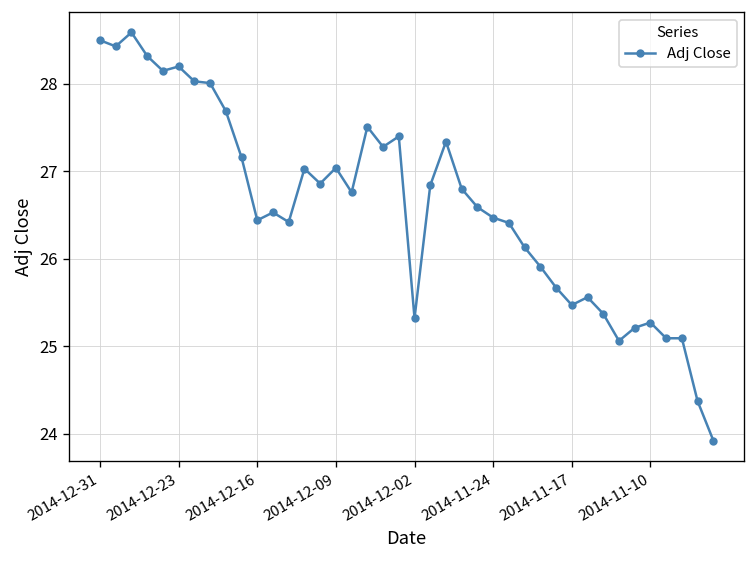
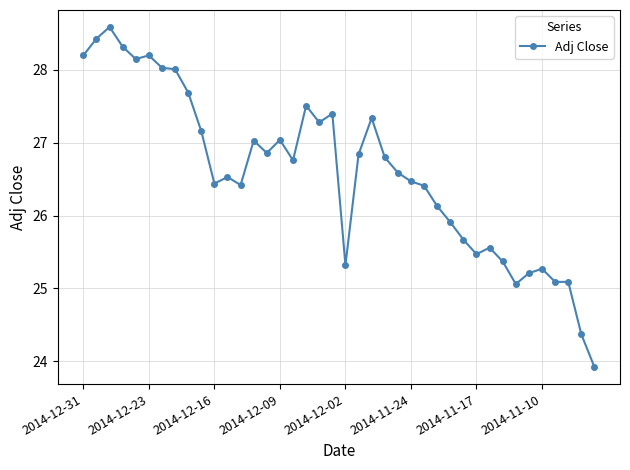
2014-12-31: 28.5 -> 28.2
